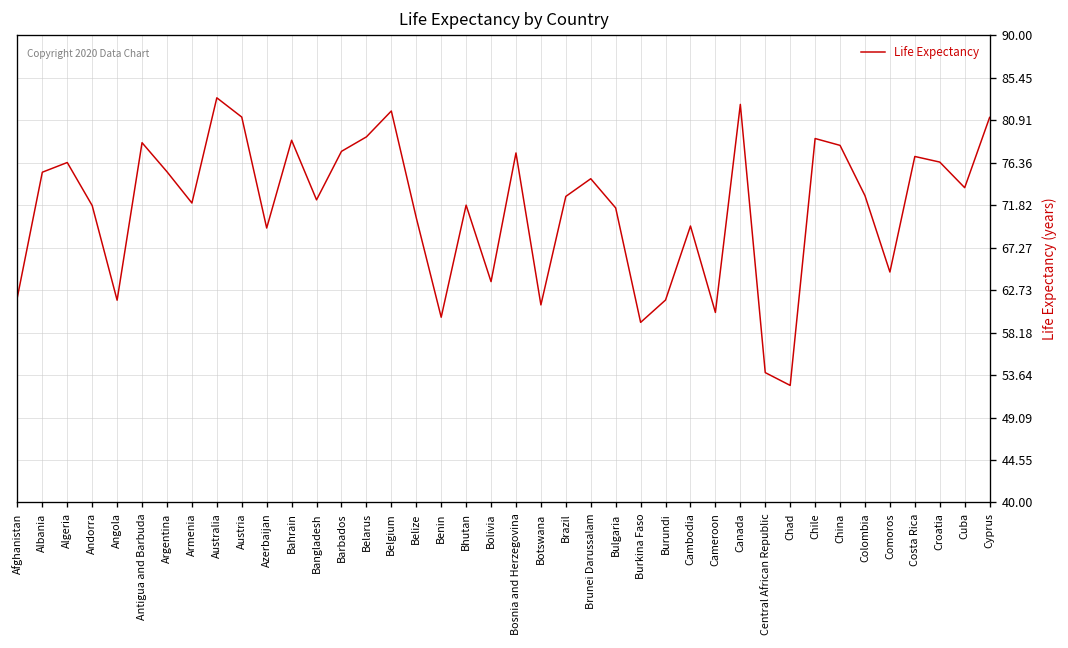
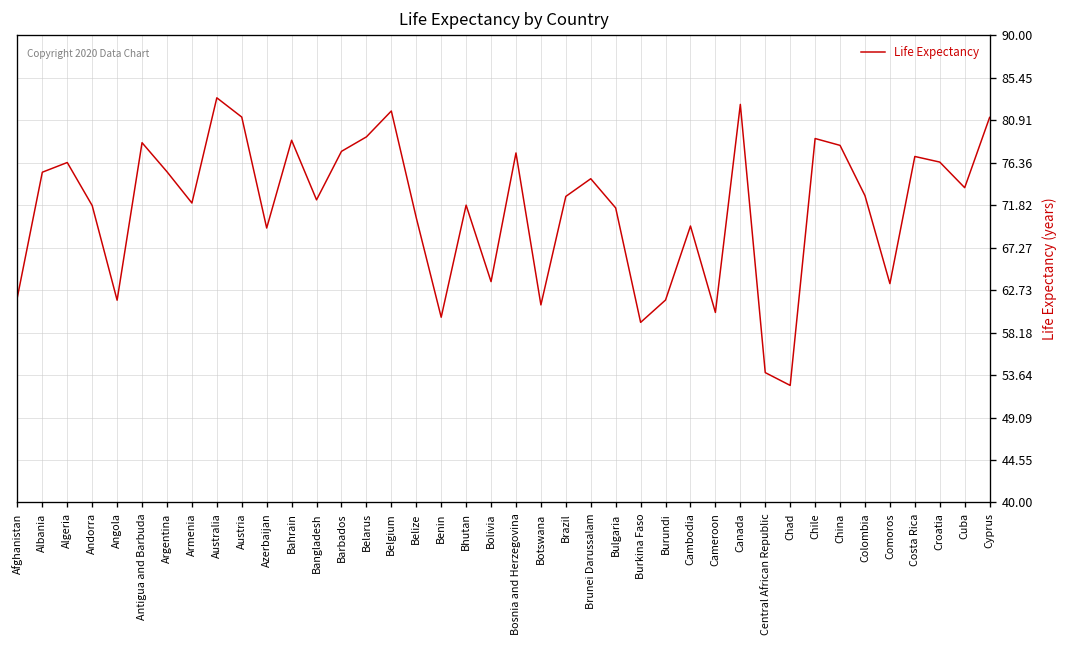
Comoros: 65 -> 63
